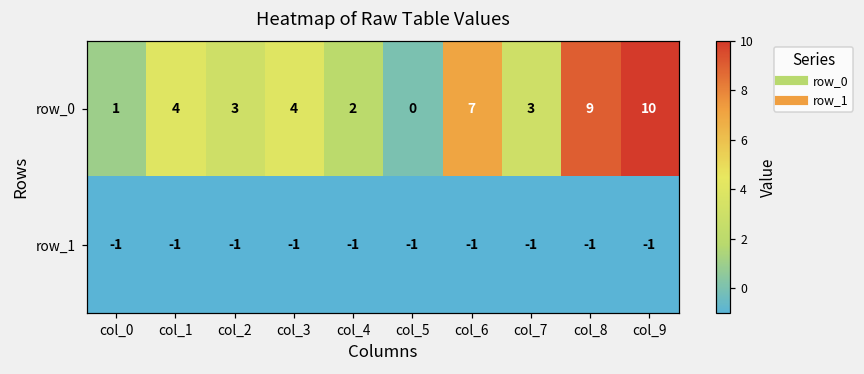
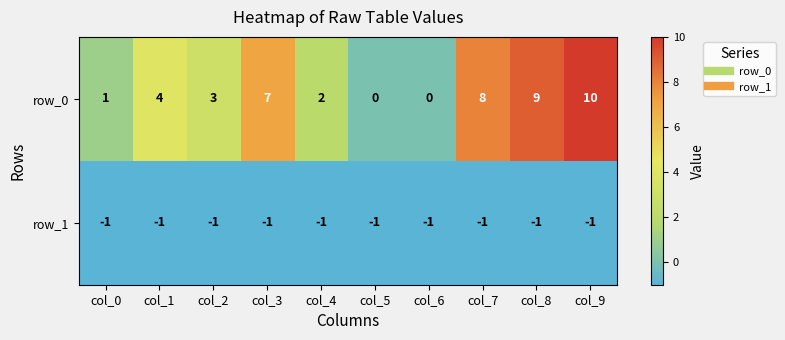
row_0, col_3: 4 -> 7
row_0, col_6: 7 -> 0
row_0, col_7: 3 -> 8
